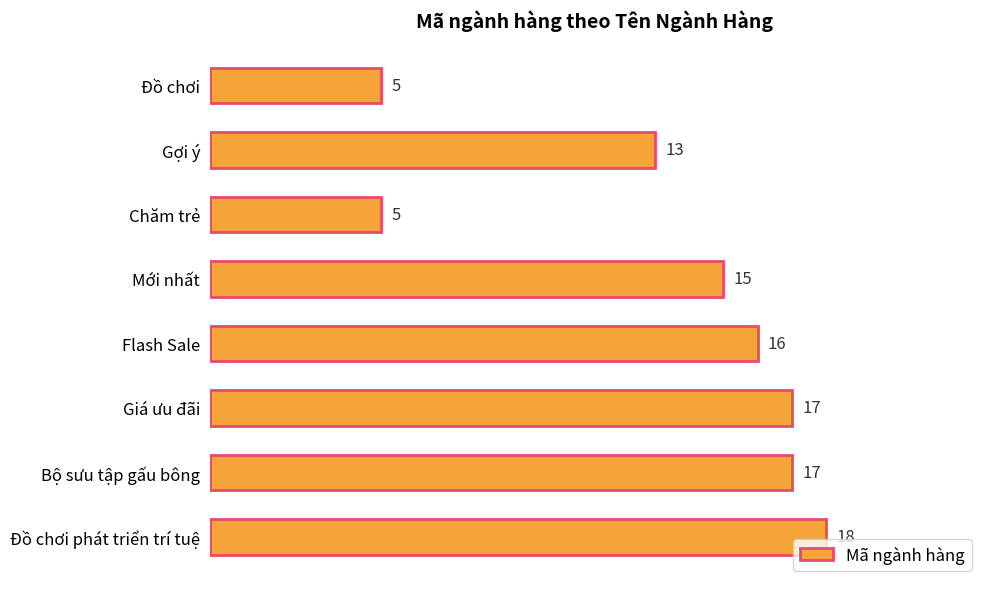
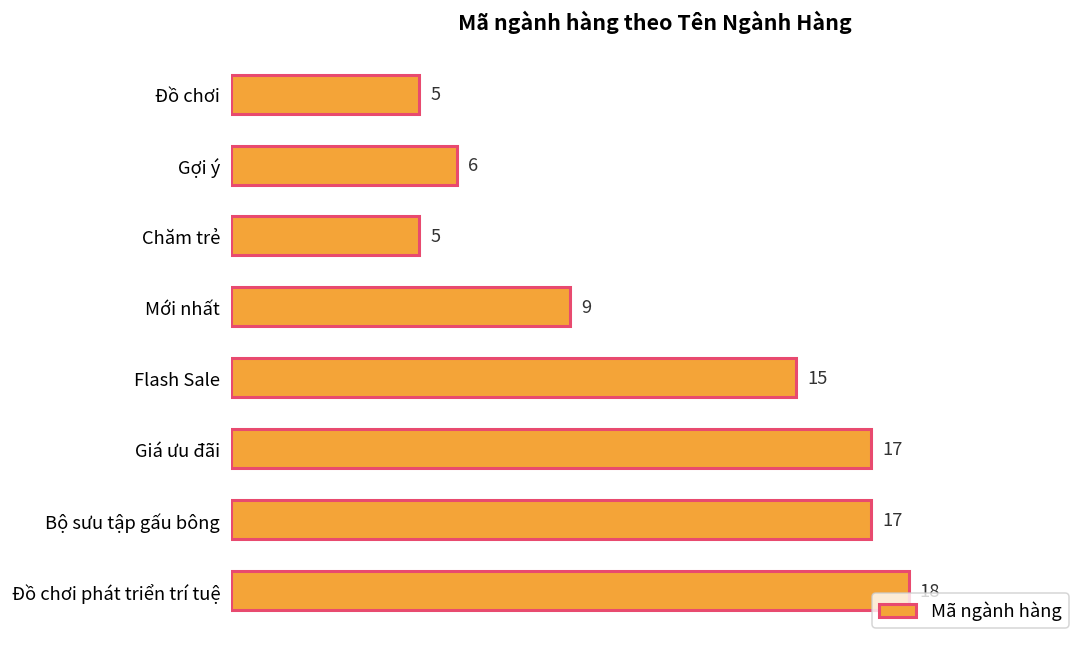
Gợi ý: 13 -> 6
Mới nhất: 15 -> 9
Flash Sale: 16 -> 15
